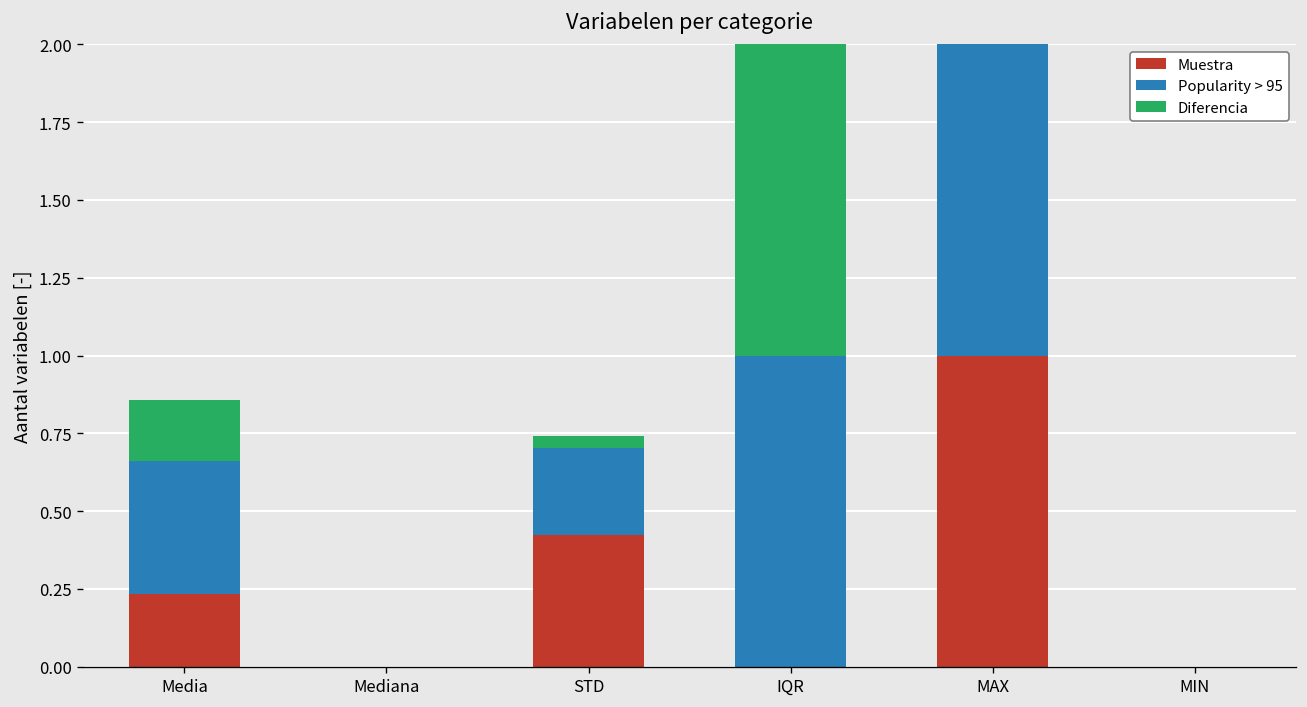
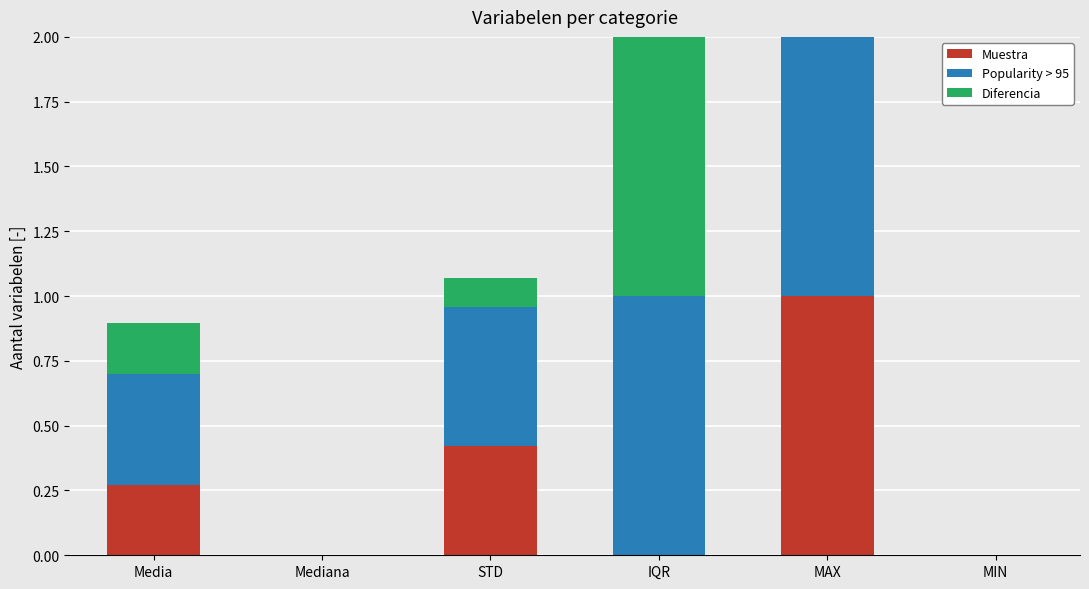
Muestra, Media: 0.23 -> 0.27
Popularity > 95, STD: 0.28 -> 0.53
Diferencia, STD: 0.04 -> 0.11
